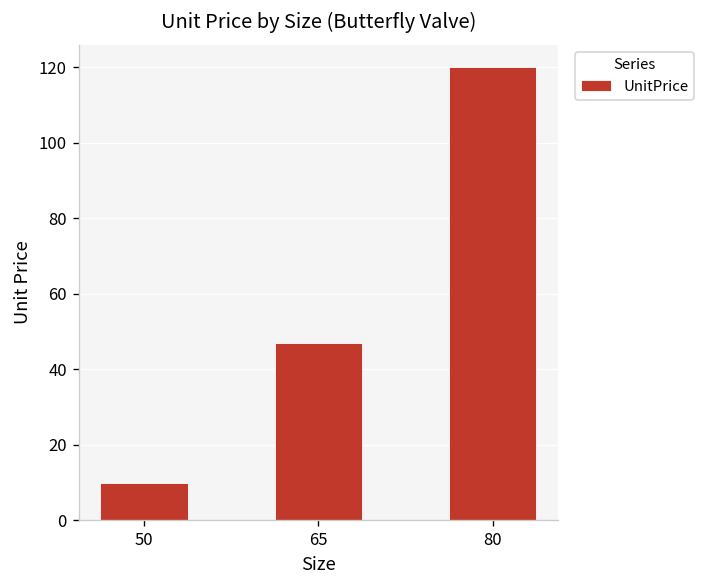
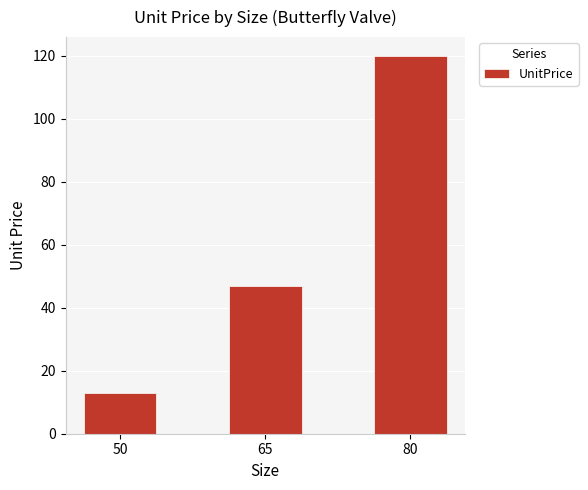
50: 10 -> 13
